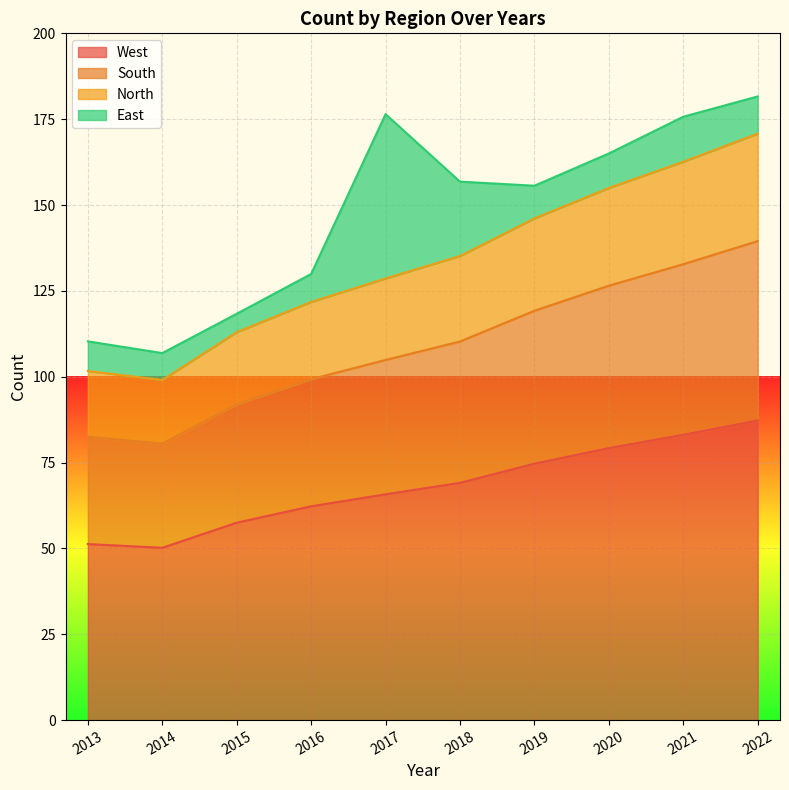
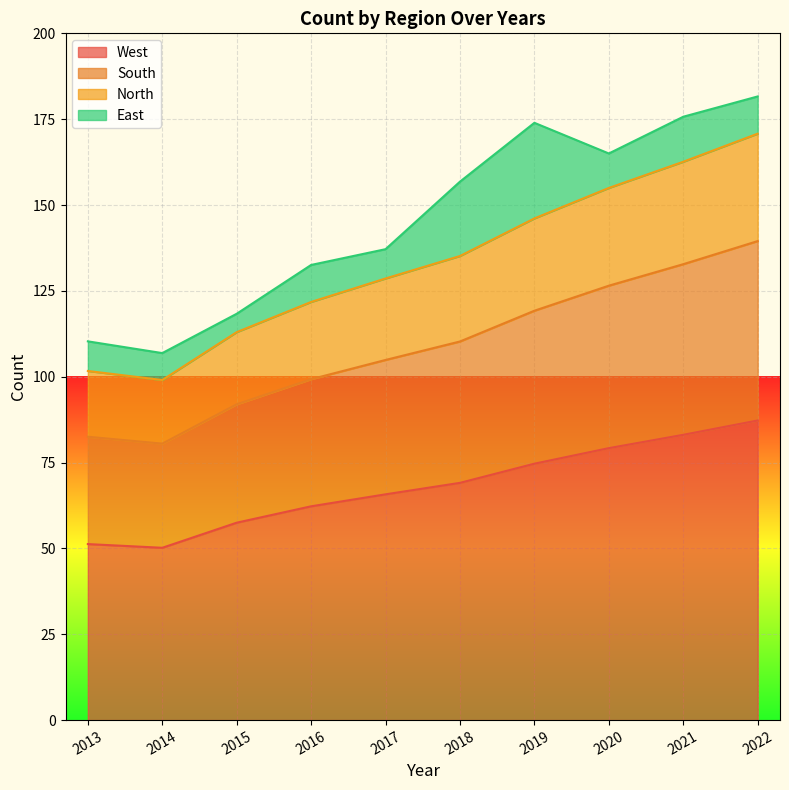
East, 2016: 8 -> 11
East, 2017: 48 -> 9
East, 2019: 10 -> 28
